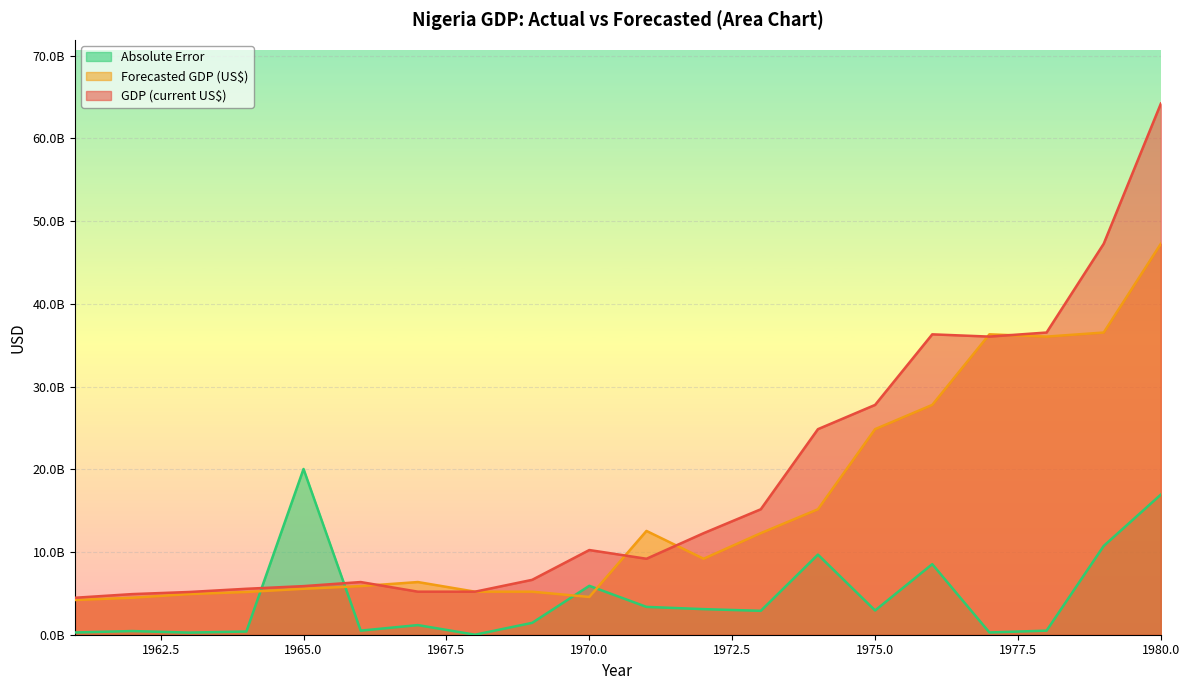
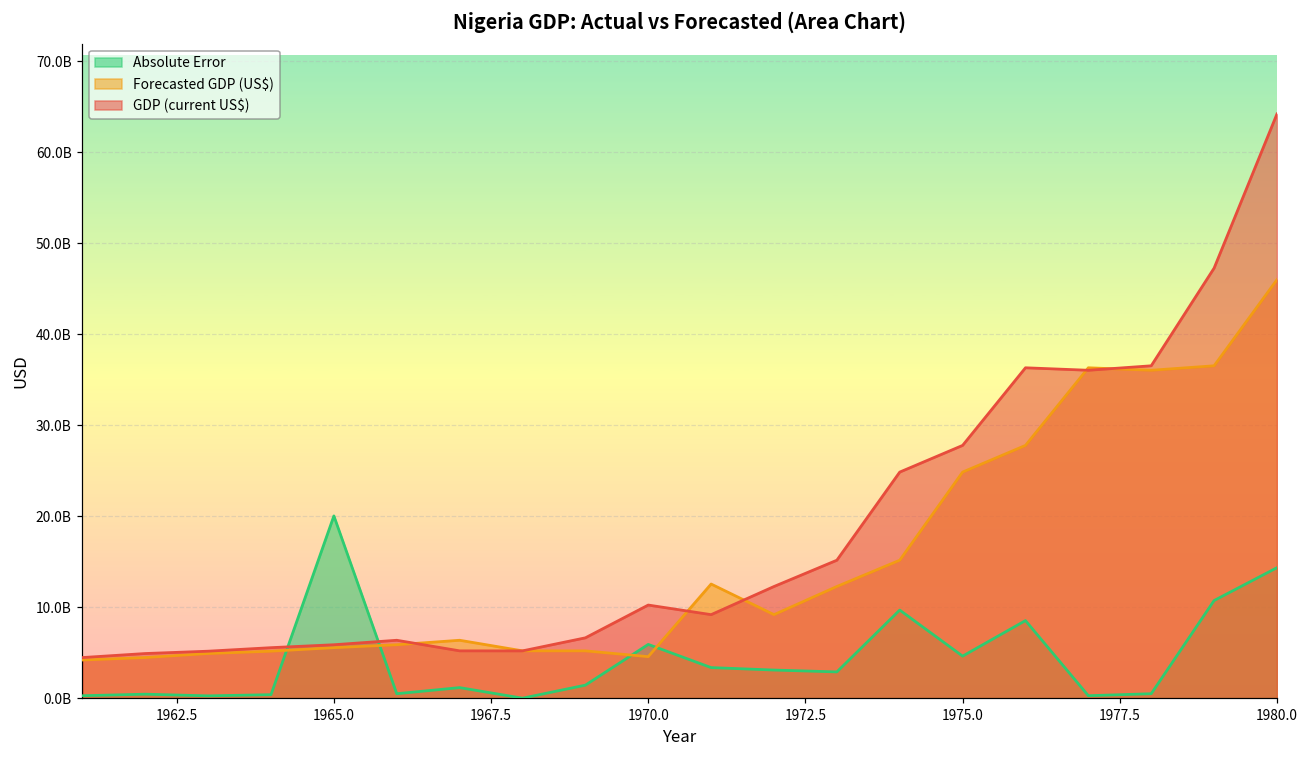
Absolute Error, 1975.0: 3000000000 -> 5000000000
Absolute Error, 1980.0: 17000000000 -> 14000000000
Forecasted GDP (US$), 1980.0: 47000000000 -> 46000000000
